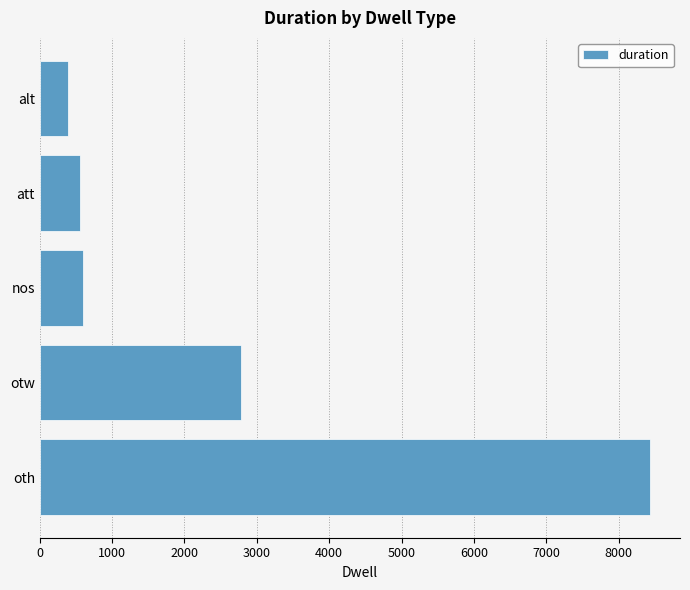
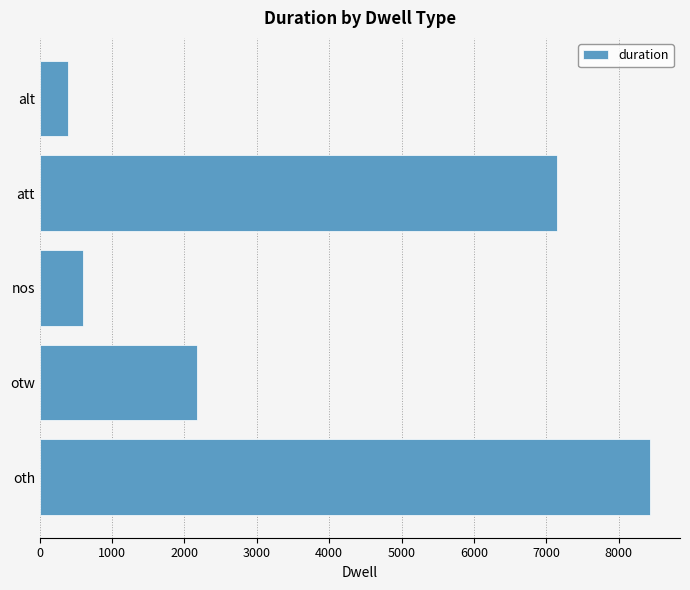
att: 600 -> 7200
otw: 2800 -> 2200
